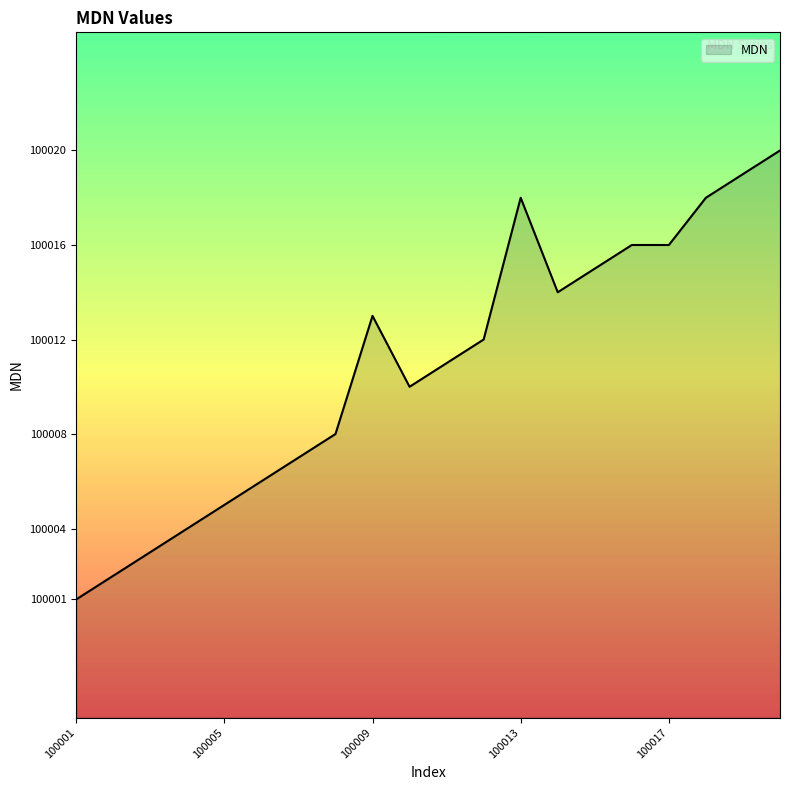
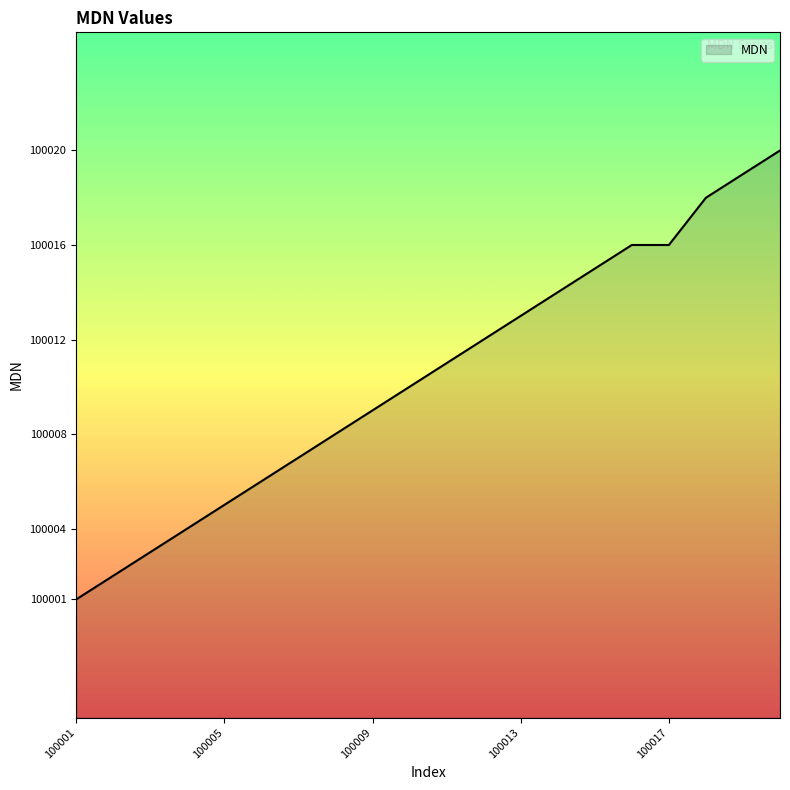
100009: 100013 -> 100009
100013: 100018 -> 100013
